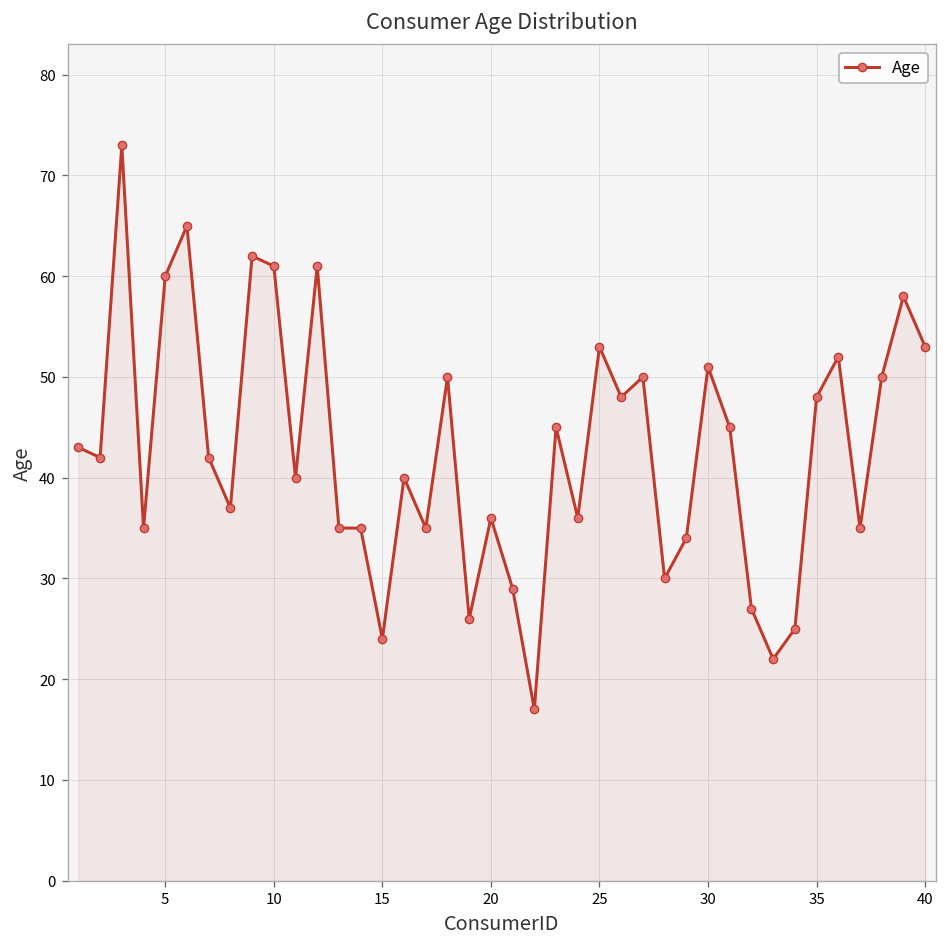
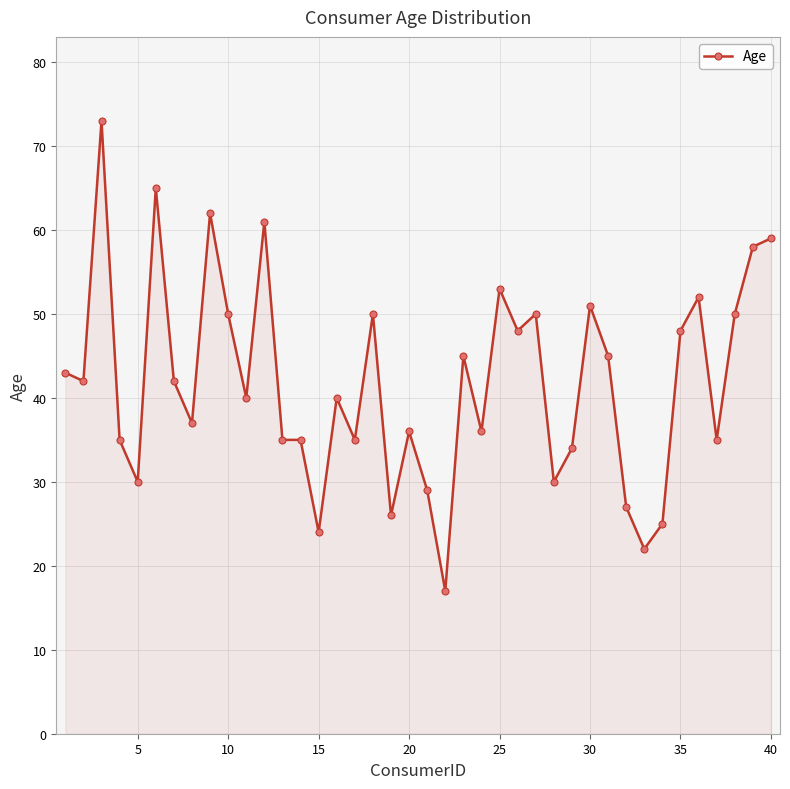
5: 60 -> 30
10: 61 -> 50
40: 53 -> 59
